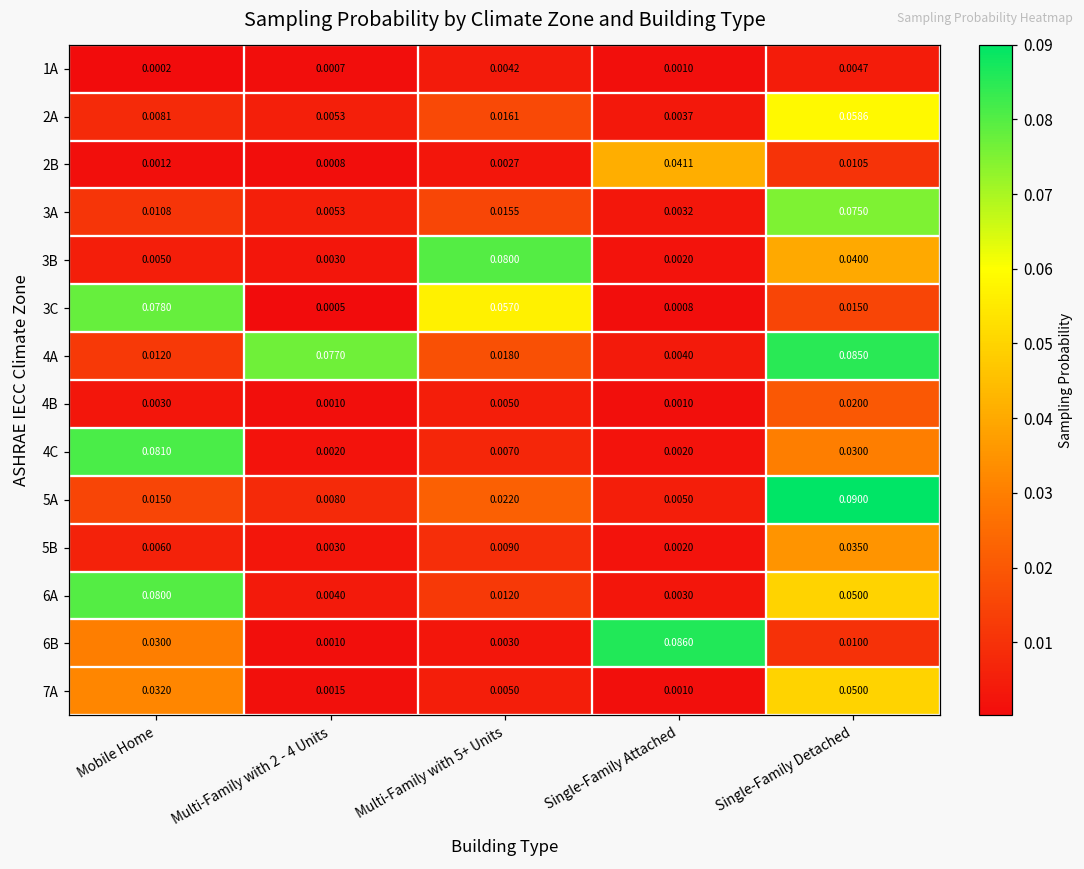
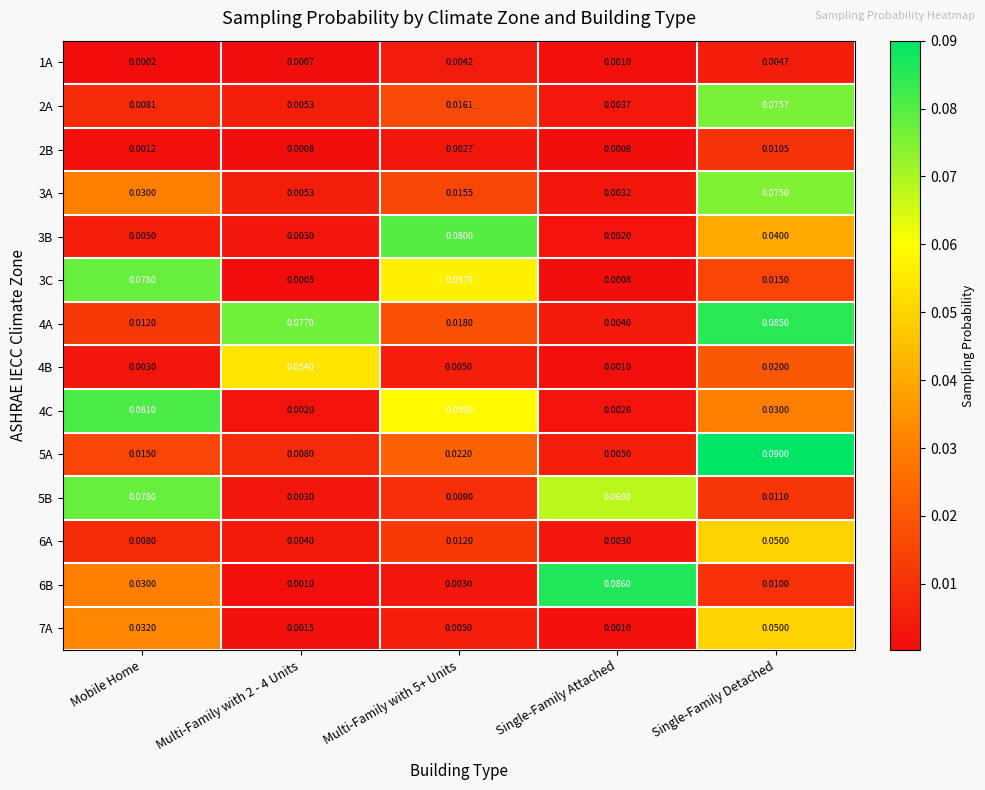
2A, Single-Family Detached: 0.0586 -> 0.0757
2B, Single-Family Attached: 0.0411 -> 0.0008
3A, Mobile Home: 0.0108 -> 0.0300
4B, Multi-Family with 2 - 4 Units: 0.0010 -> 0.0540
4C, Multi-Family with 5+ Units: 0.0070 -> 0.0590
5B, Mobile Home: 0.0060 -> 0.0780
5B, Single-Family Attached: 0.0020 -> 0.0680
5B, Single-Family Detached: 0.0350 -> 0.0110
6A, Mobile Home: 0.0800 -> 0.0080
